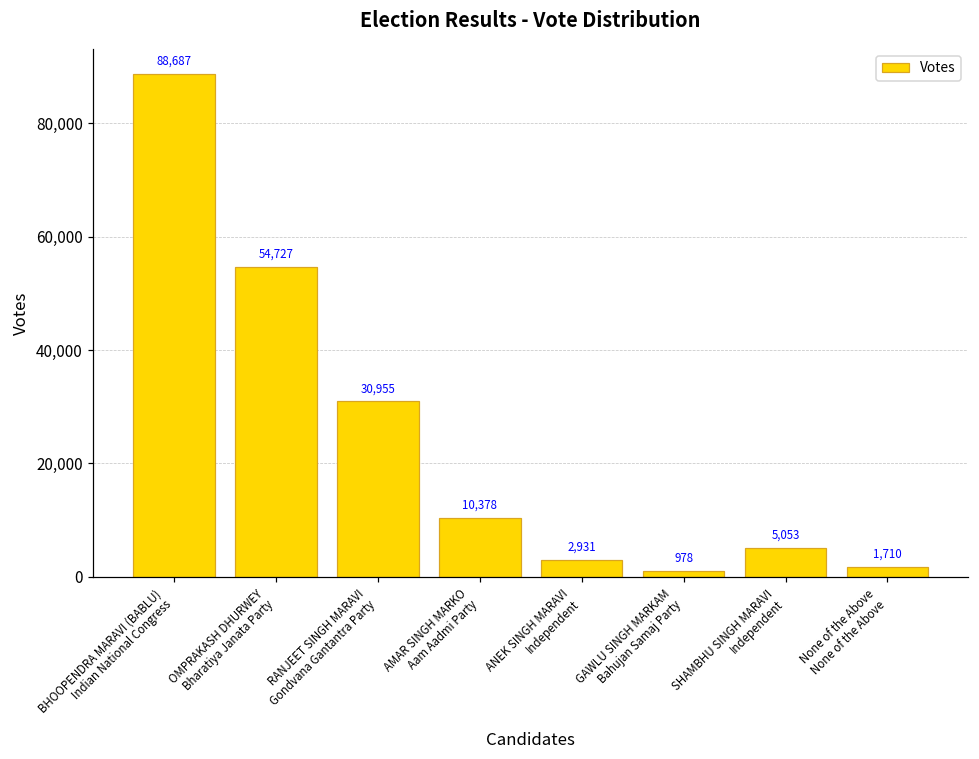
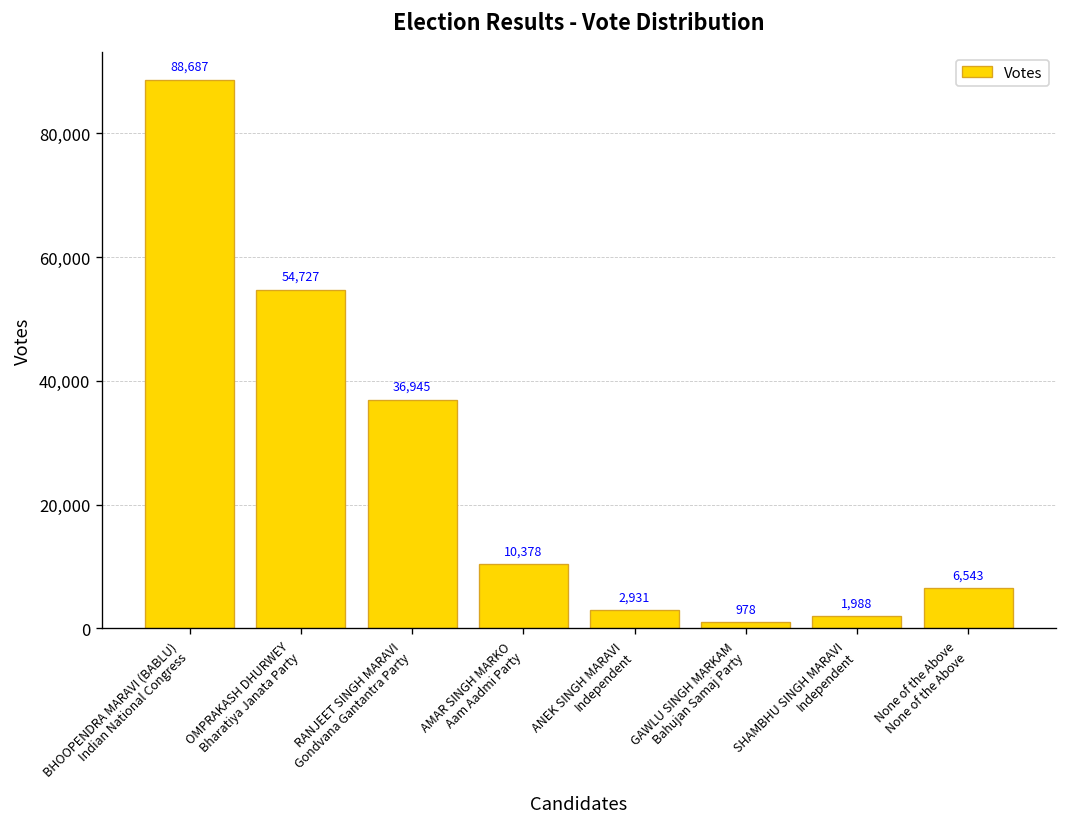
RANJEET SINGH MARAVI Gondvana Gantantra Party: 30,955 -> 36,945
SHAMBHU SINGH MARAVI Independent: 5,053 -> 1,988
None of the Above None of the Above: 1,710 -> 6,543
